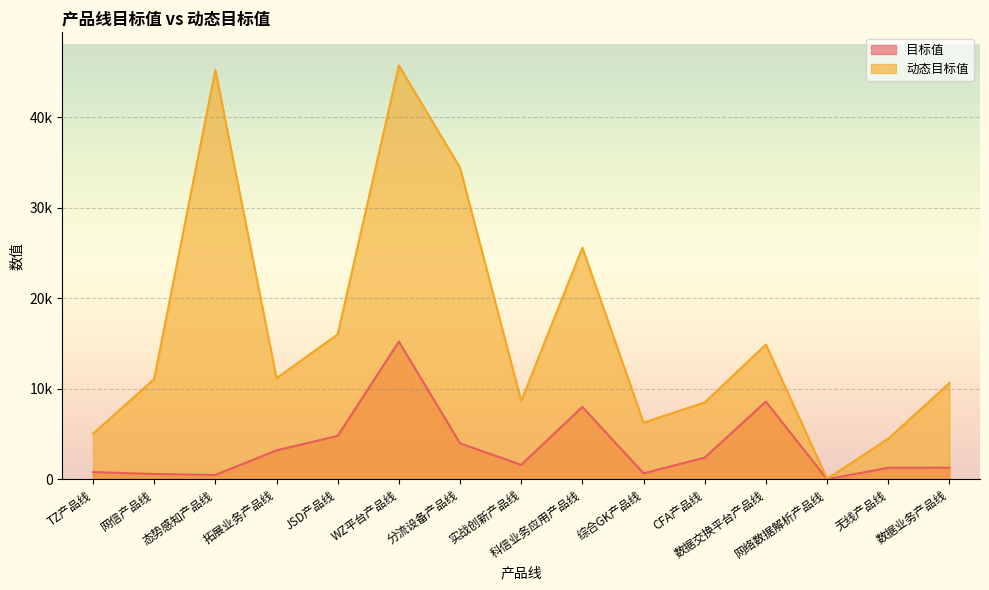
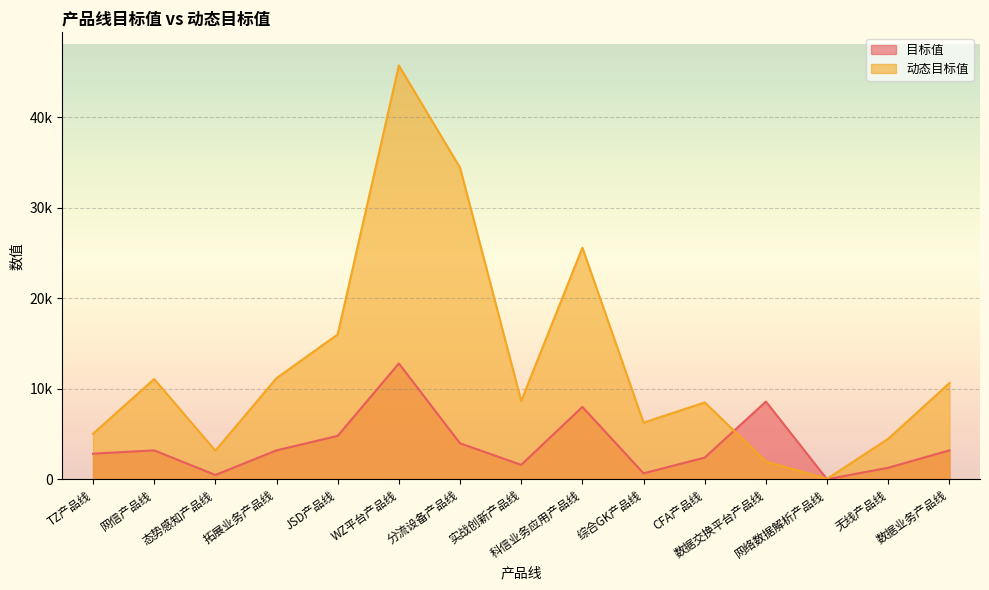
目标值, TZ产品线: 1000 -> 3000
目标值, 网信产品线: 1000 -> 3000
动态目标值, 态势感知产品线: 45000 -> 3000
目标值, WZ平台产品线: 15000 -> 13000
动态目标值, 数据交换平台产品线: 15000 -> 2000
目标值, 数据业务产品线: 1000 -> 3000
